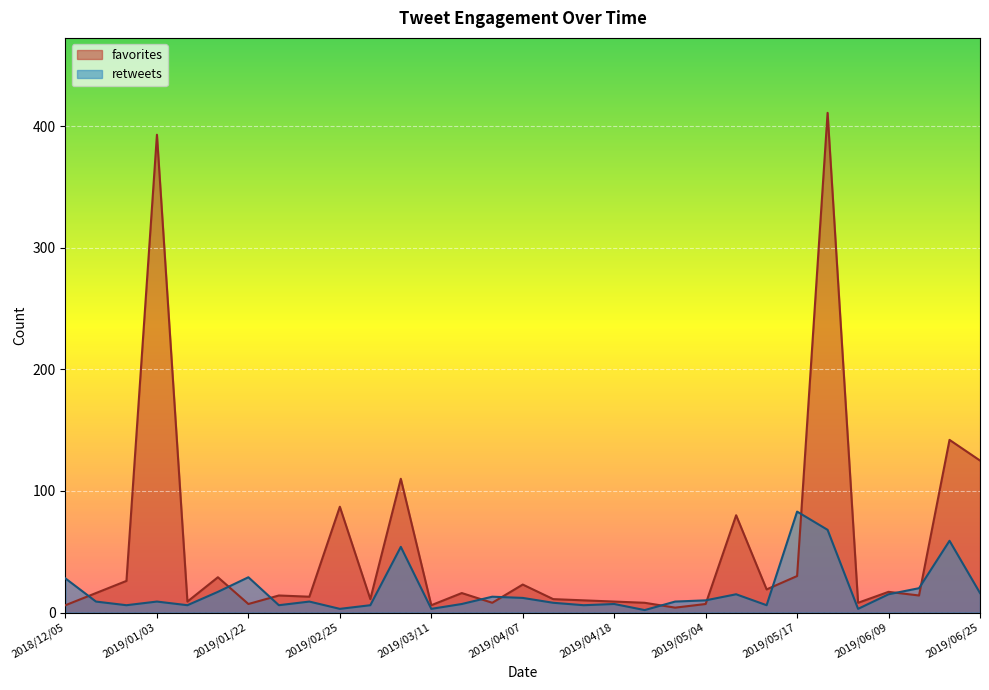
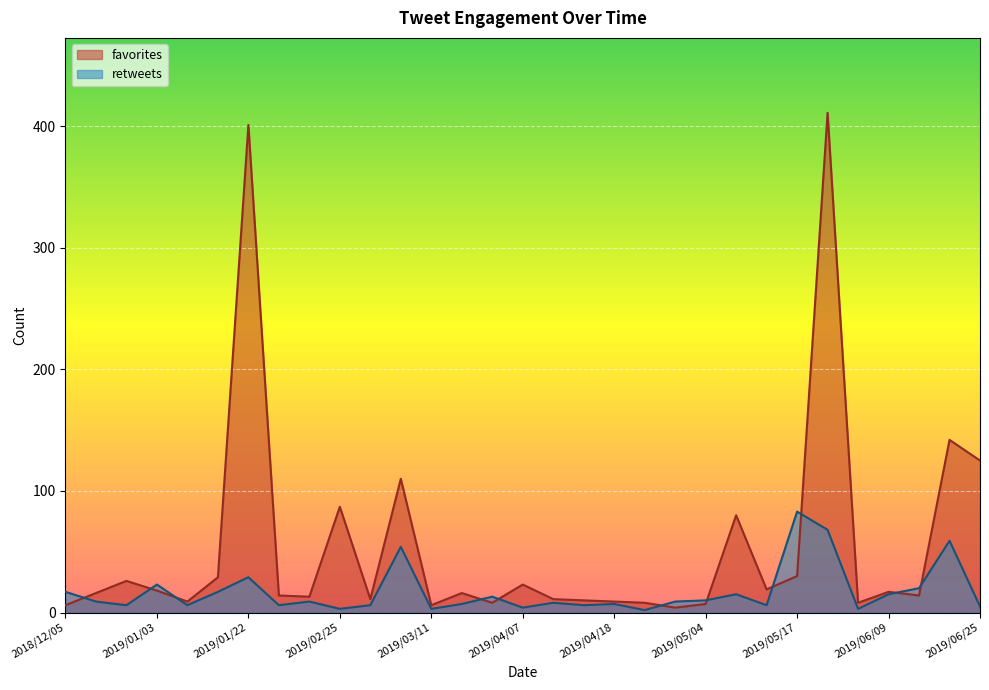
retweets, 2018/12/05: 28 -> 17
favorites, 2019/01/03: 393 -> 18
retweets, 2019/01/03: 9 -> 23
favorites, 2019/01/22: 7 -> 401
retweets, 2019/04/07: 12 -> 4
retweets, 2019/06/25: 16 -> 5
